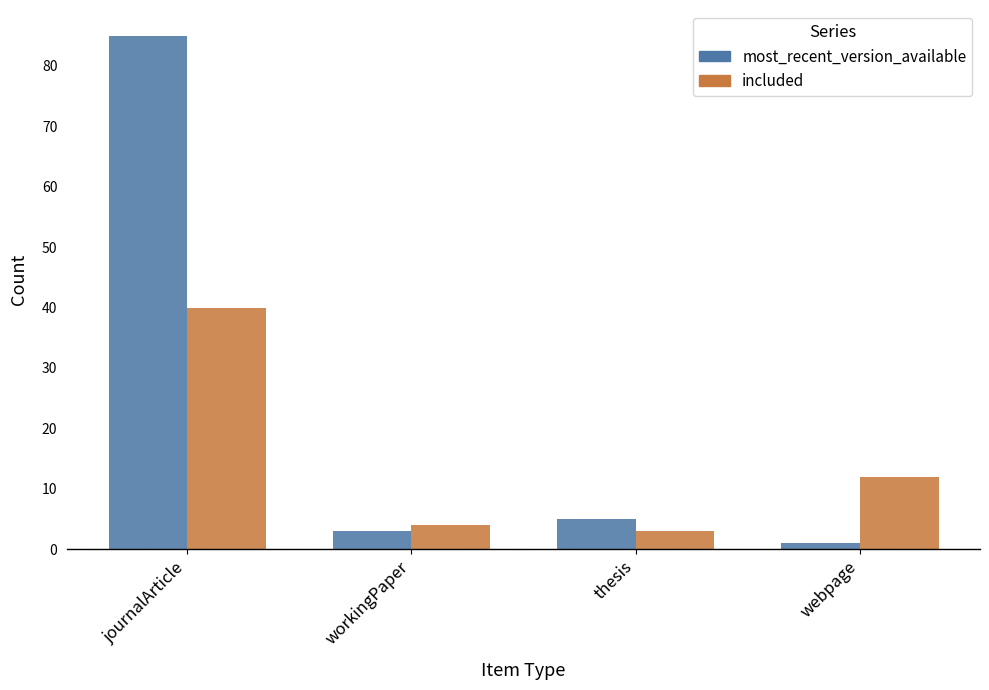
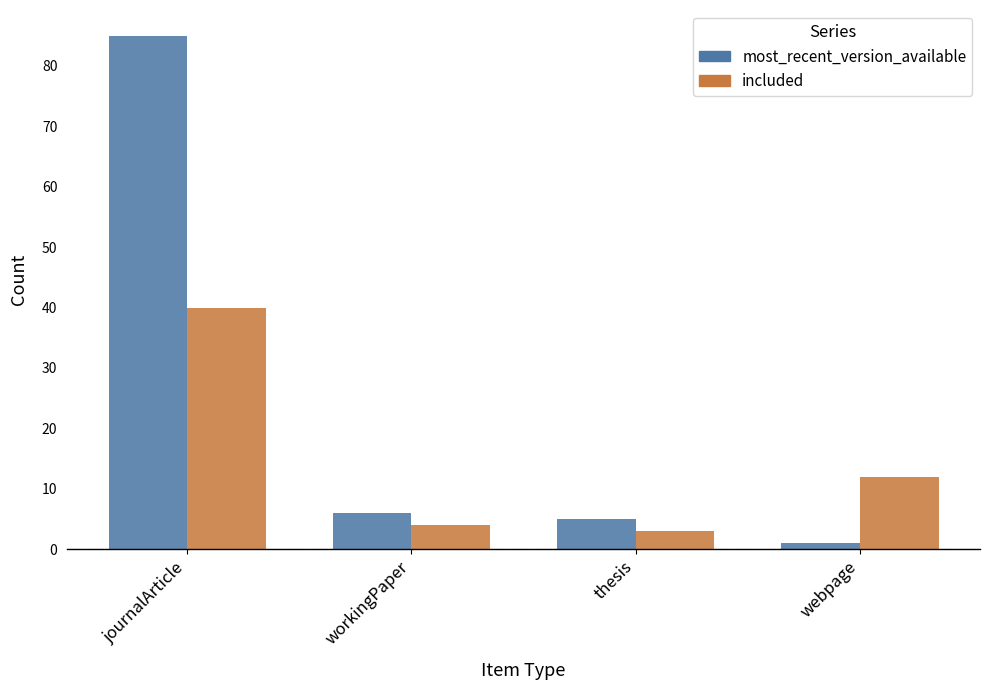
most_recent_version_available, workingPaper: 3 -> 6
